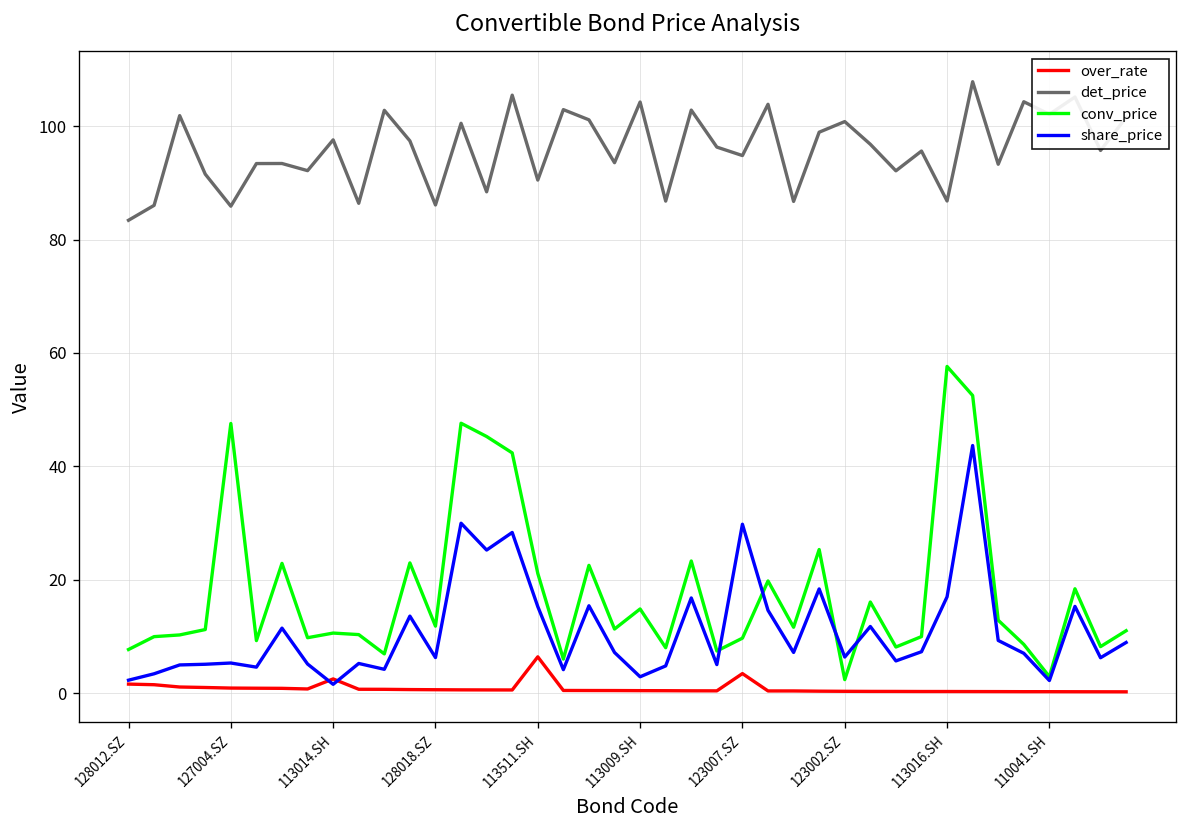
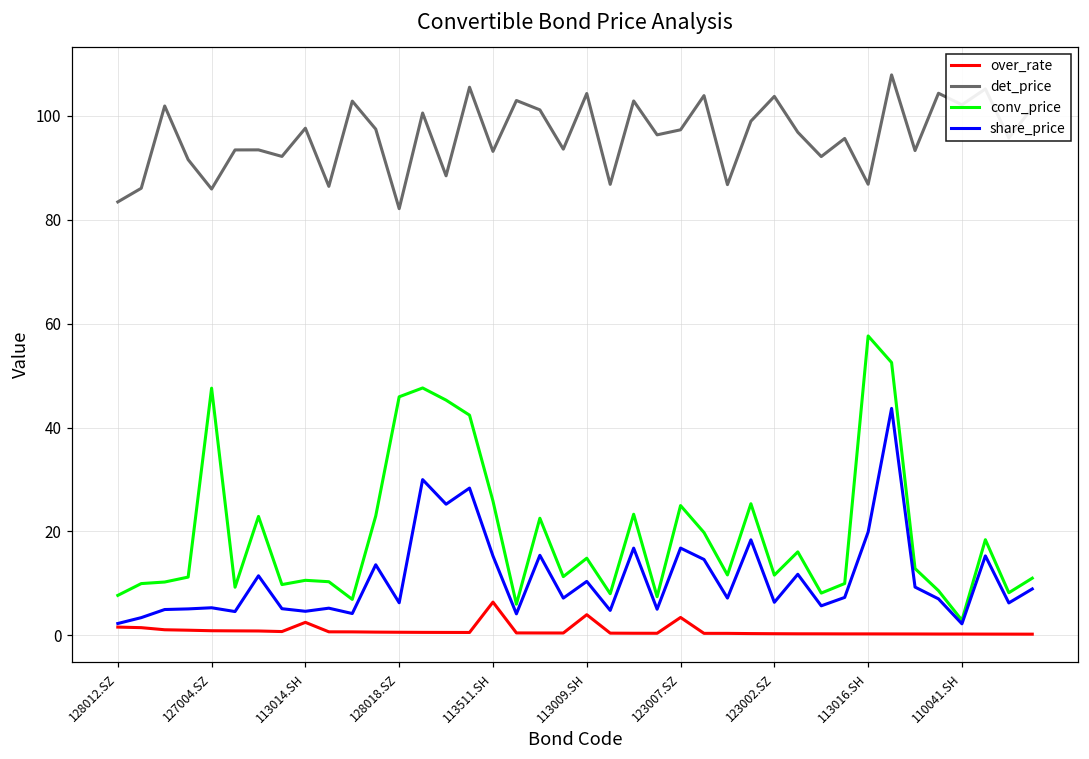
share_price, 113014.SH: 2 -> 5
det_price, 128018.SZ: 86 -> 82
conv_price, 128018.SZ: 12 -> 46
det_price, 113511.SH: 90 -> 93
conv_price, 113511.SH: 21 -> 26
over_rate, 113009.SH: 0 -> 4
share_price, 113009.SH: 3 -> 10
det_price, 123007.SZ: 95 -> 97
conv_price, 123007.SZ: 10 -> 25
share_price, 123007.SZ: 30 -> 17
det_price, 123002.SZ: 101 -> 104
conv_price, 123002.SZ: 2 -> 12
share_price, 113016.SH: 17 -> 20
